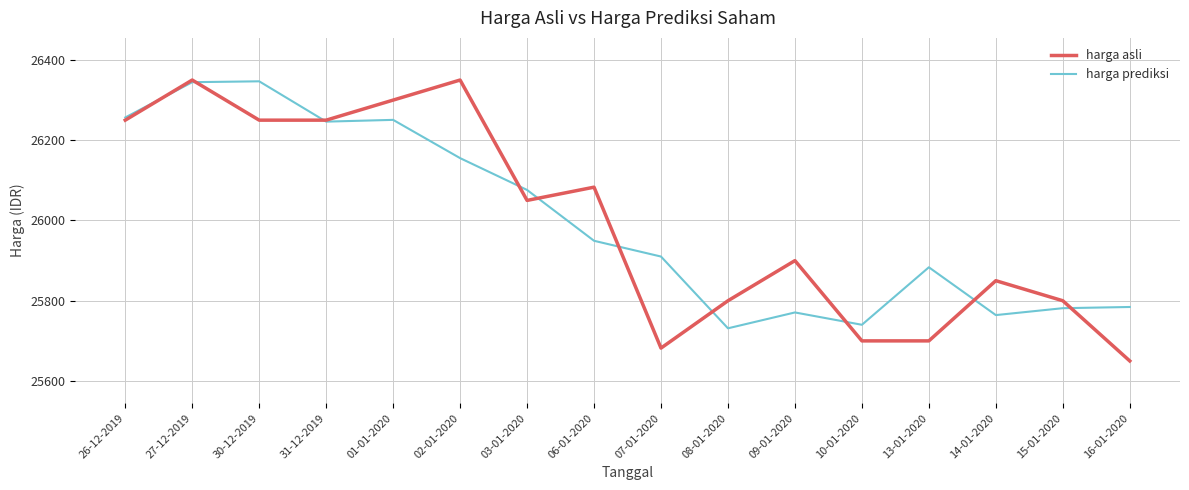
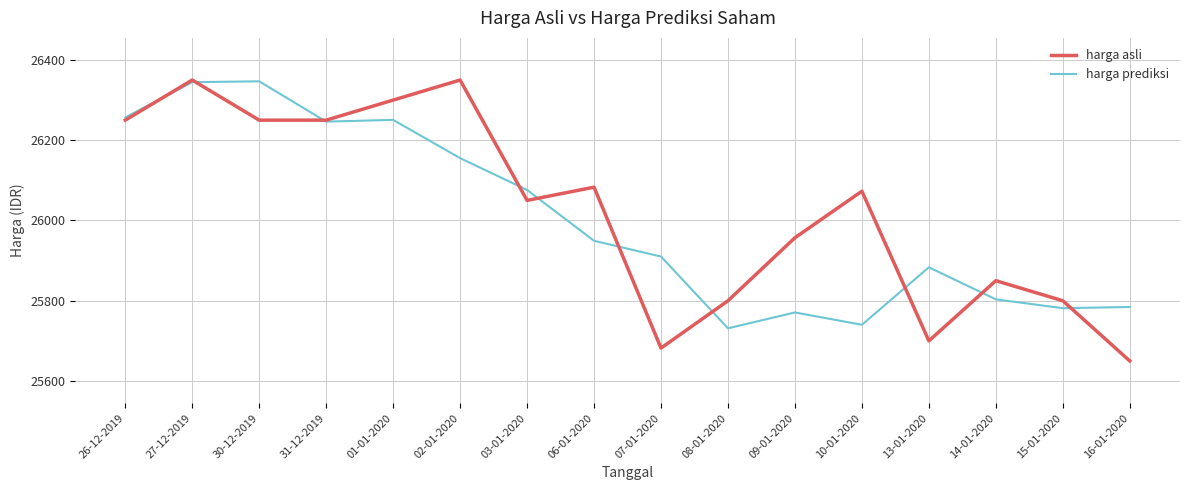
harga asli, 09-01-2020: 25900 -> 25960
harga asli, 10-01-2020: 25700 -> 26070
harga prediksi, 14-01-2020: 25760 -> 25800
